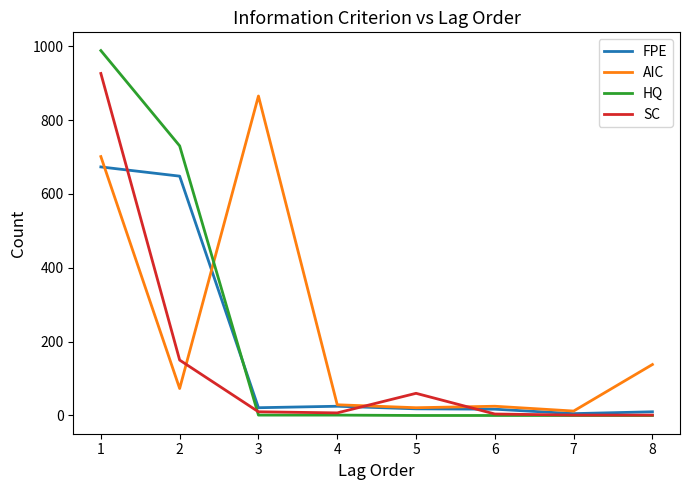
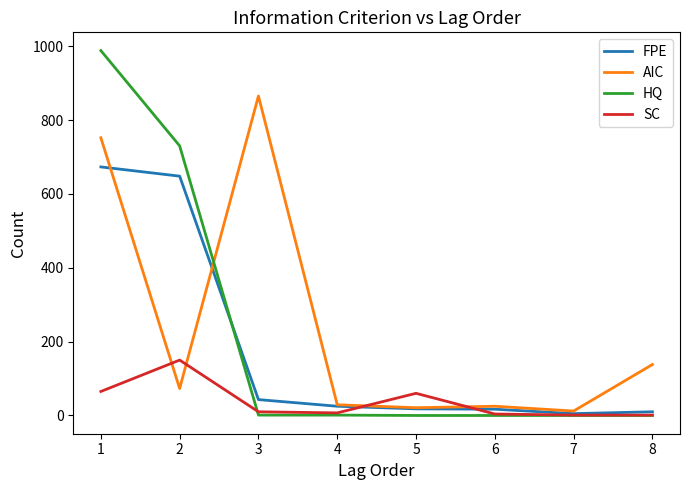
AIC, 1: 700 -> 750
SC, 1: 930 -> 70
FPE, 3: 20 -> 40
